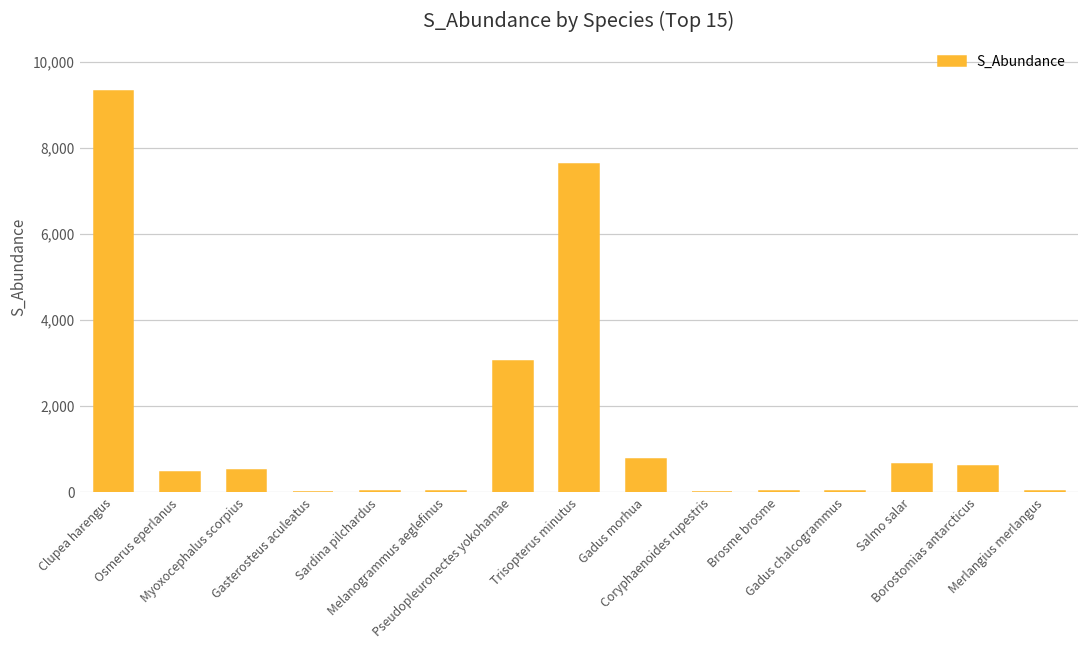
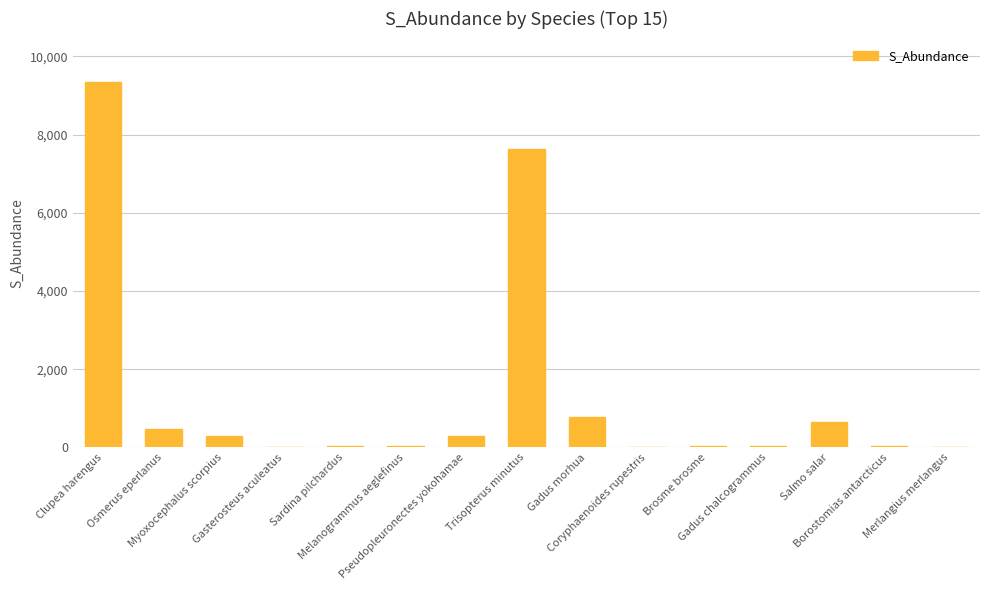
Myoxocephalus scorpius: 500 -> 300
Pseudopleuronectes yokohamae: 3,000 -> 300
Borostomias antarcticus: 600 -> 0
